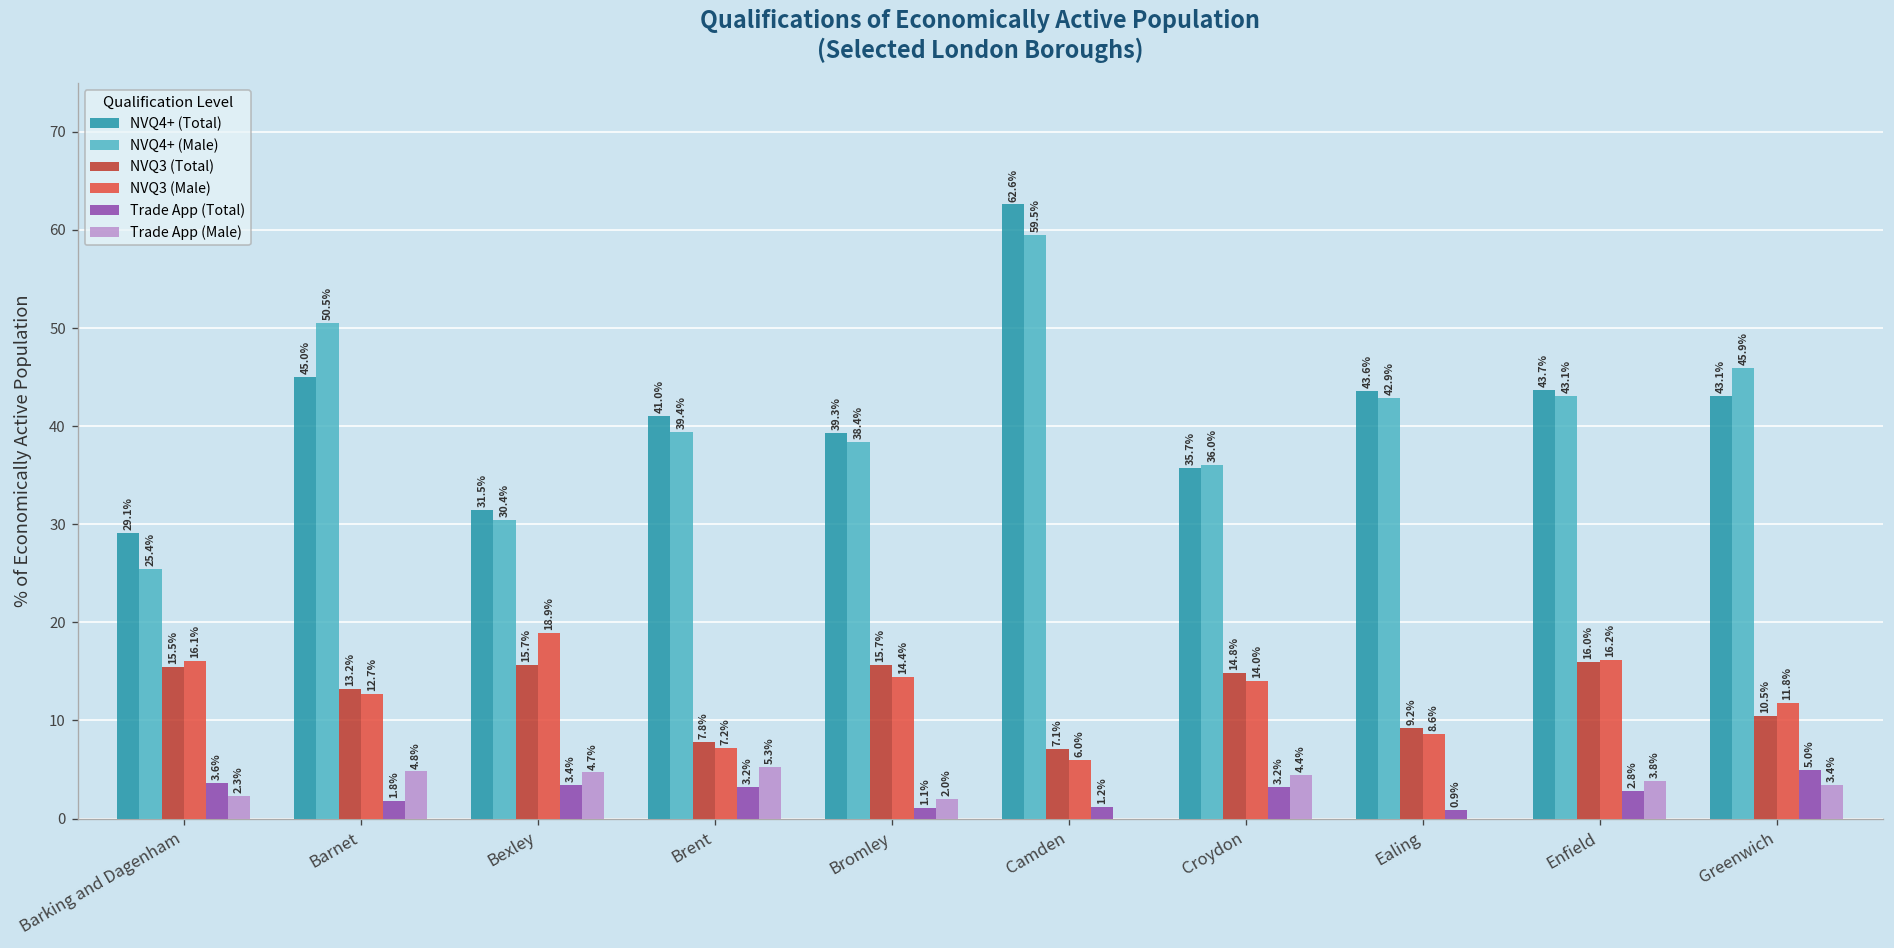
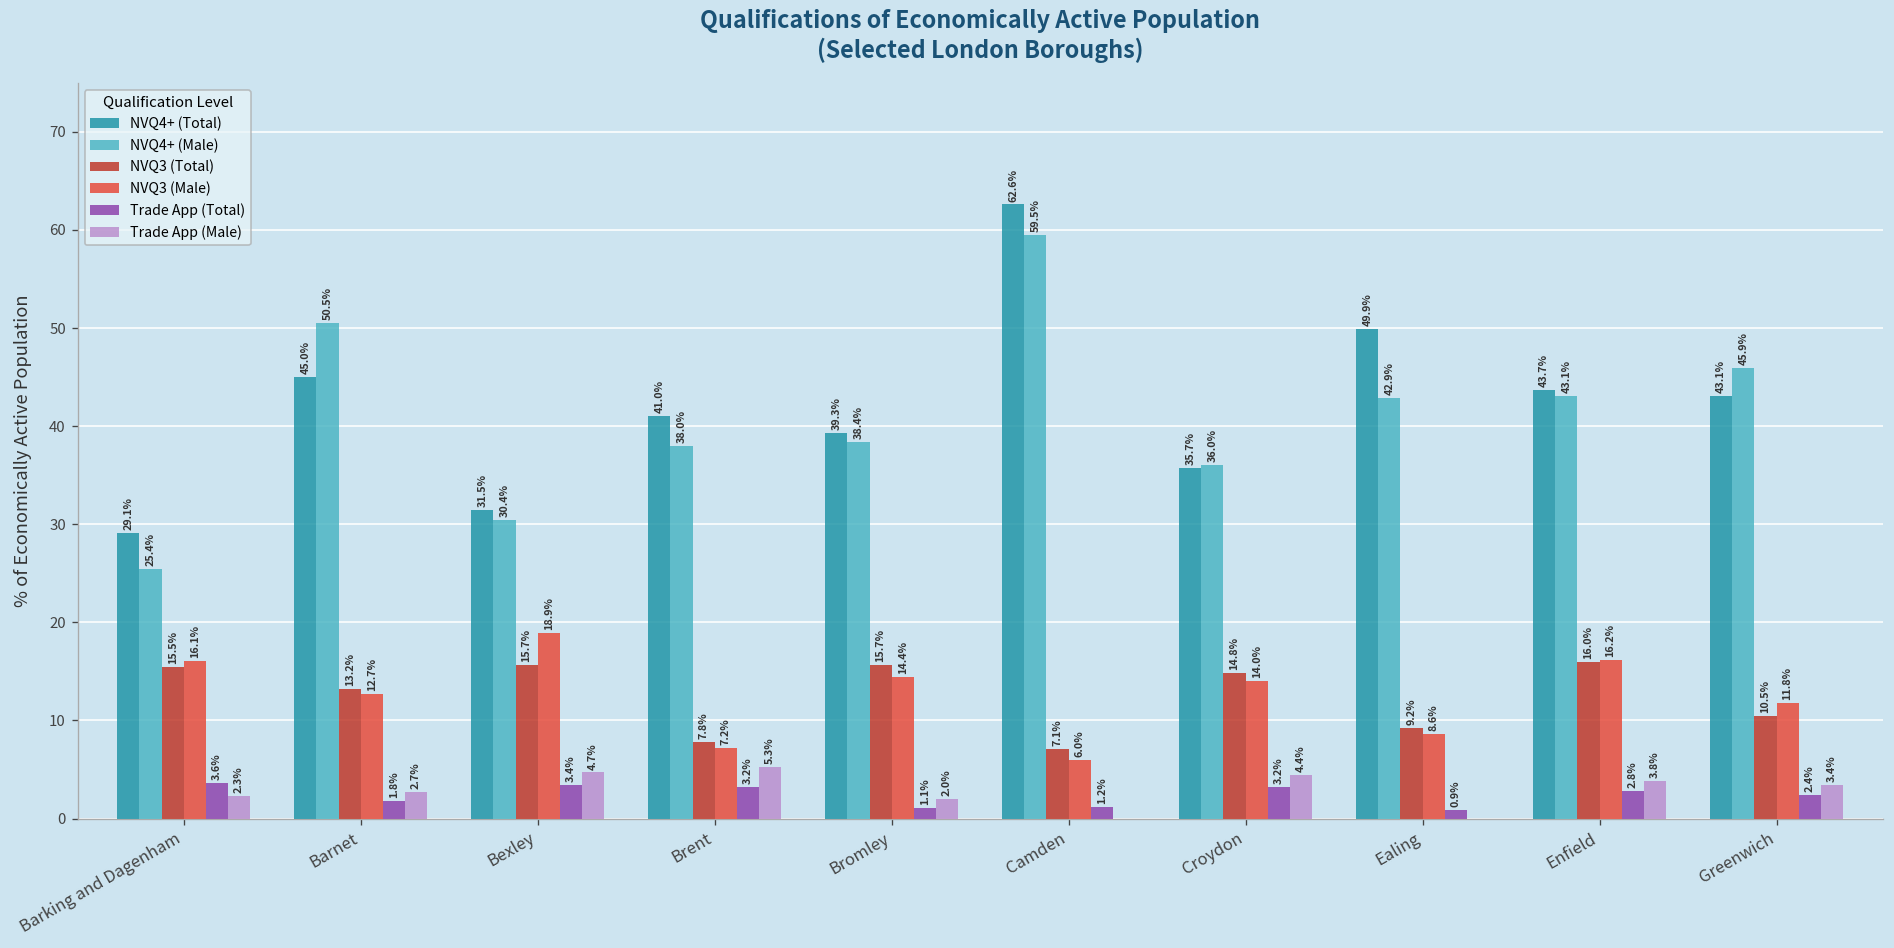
Trade App (Male), Barnet: 4.8% -> 2.7%
NVQ4+ (Male), Brent: 39.4% -> 38.0%
NVQ4+ (Total), Ealing: 43.6% -> 49.9%
Trade App (Total), Greenwich: 5.0% -> 2.4%
